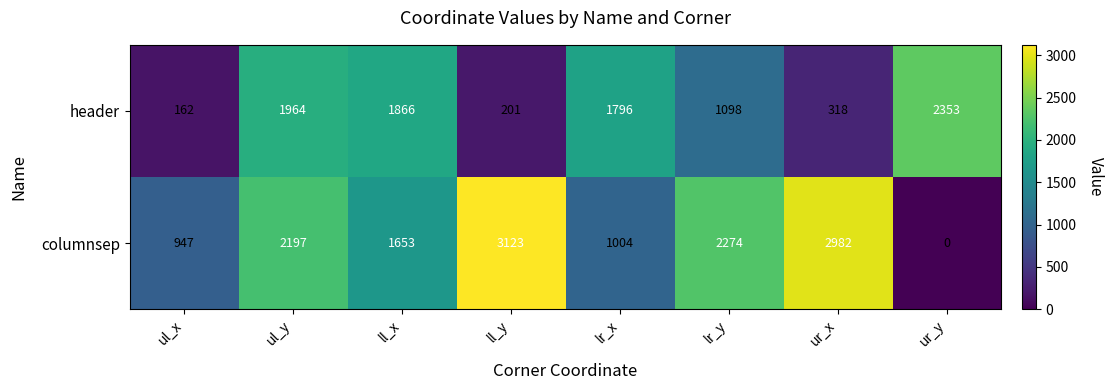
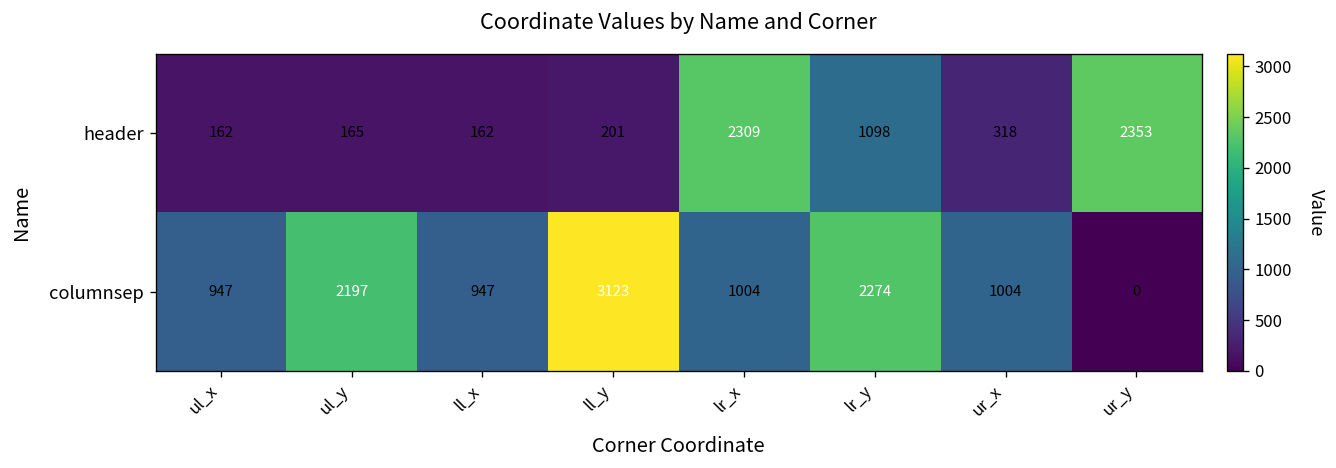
header, ul_y: 1964 -> 165
header, ll_x: 1866 -> 162
header, lr_x: 1796 -> 2309
columnsep, ll_x: 1653 -> 947
columnsep, ur_x: 2982 -> 1004
